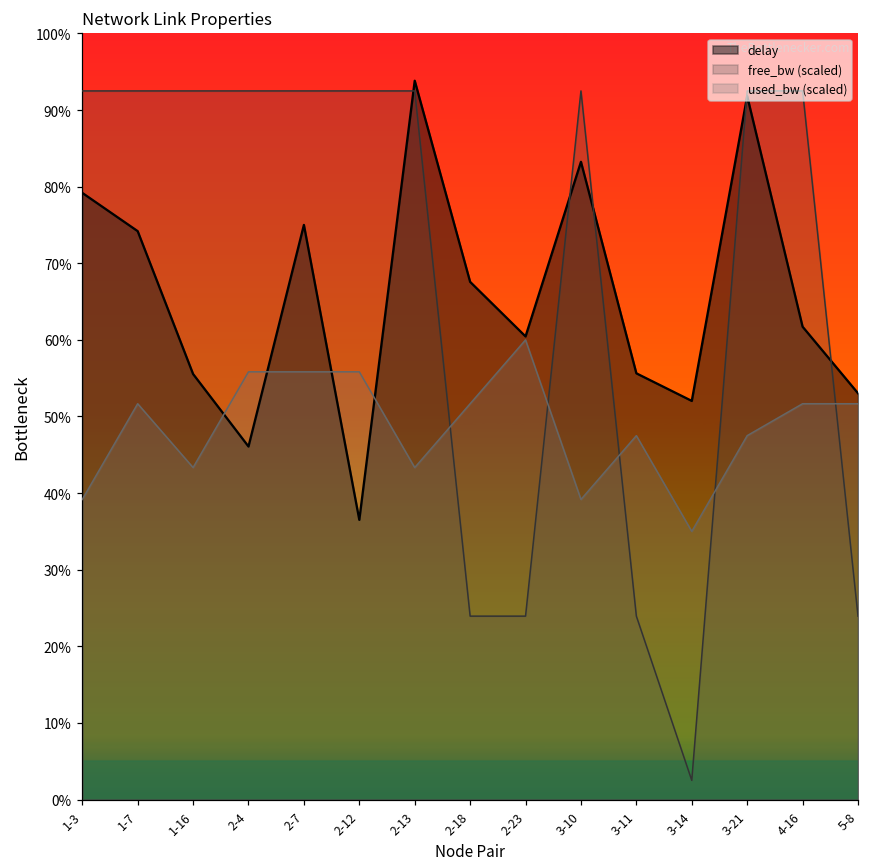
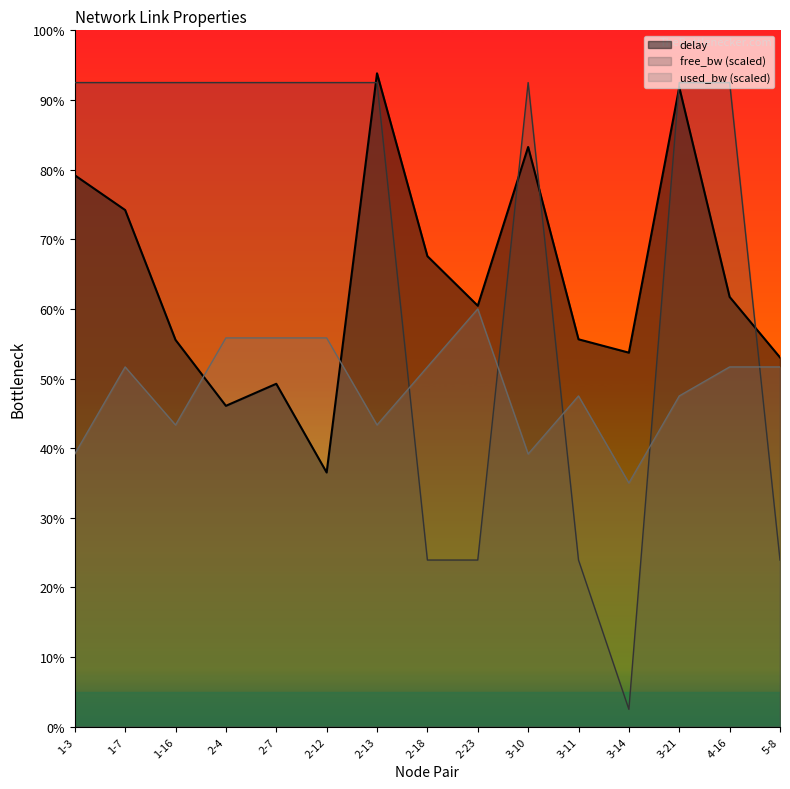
delay, 2-7: 75% -> 49%
delay, 3-14: 52% -> 54%
